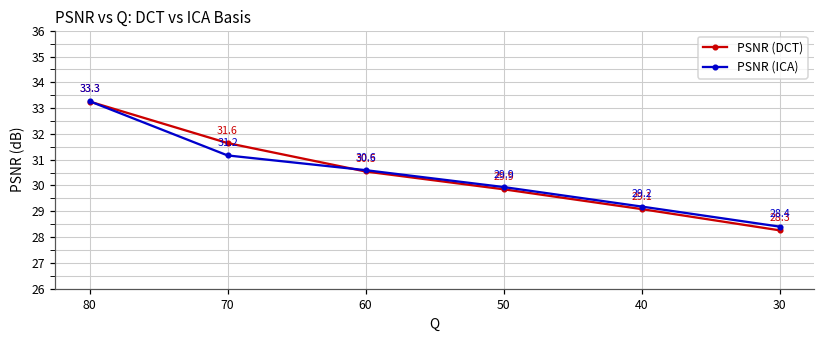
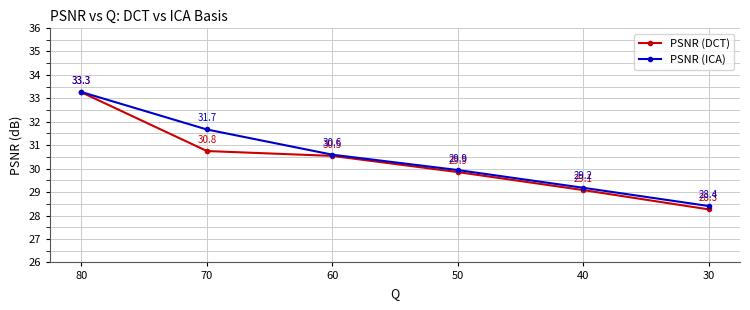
PSNR (DCT), 70: 31.6 -> 30.8
PSNR (ICA), 70: 31.2 -> 31.7
